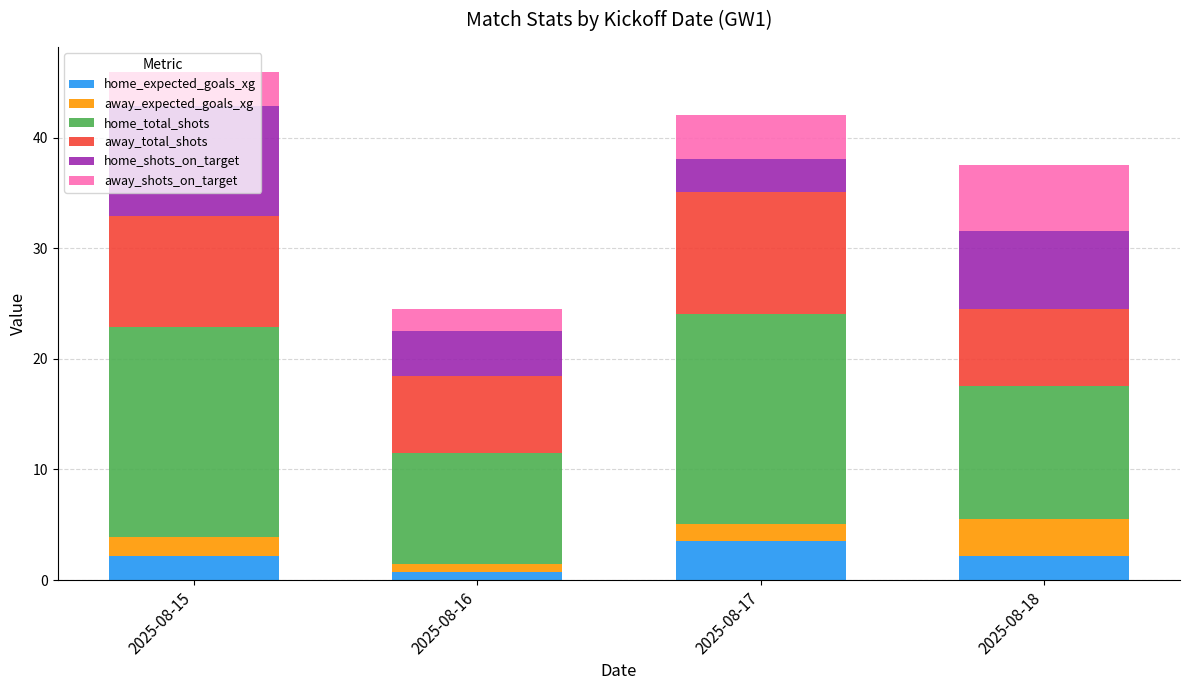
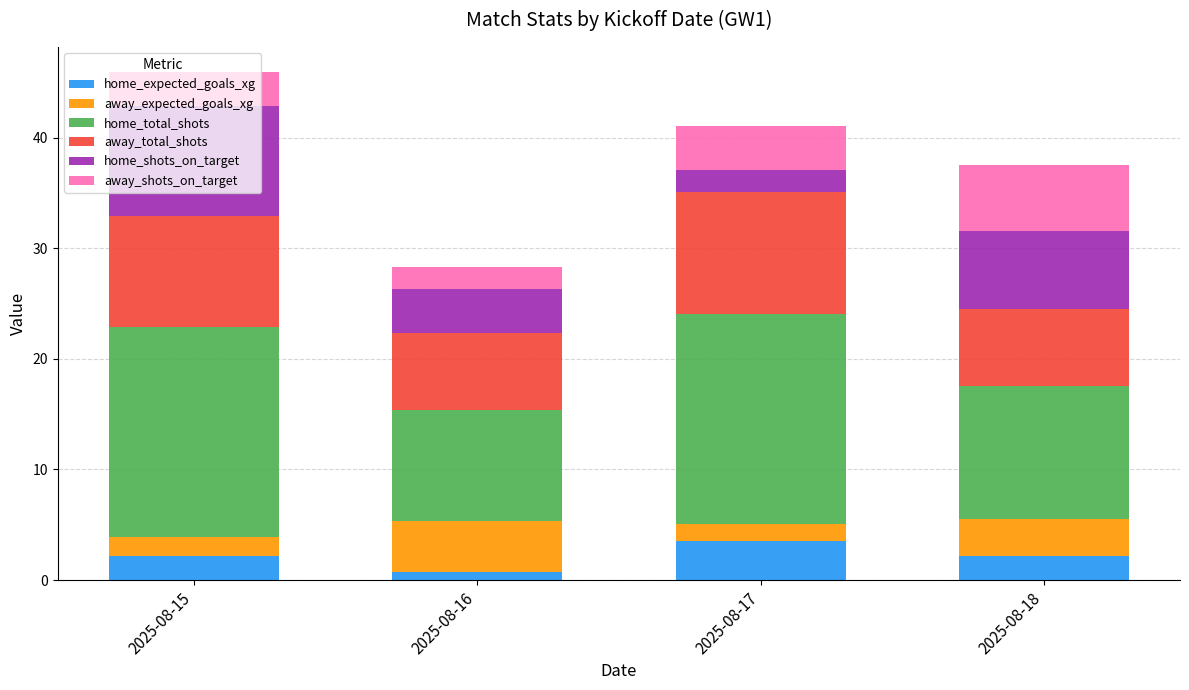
away_expected_goals_xg, 2025-08-16: 0.8 -> 4.6
home_shots_on_target, 2025-08-17: 3 -> 2
